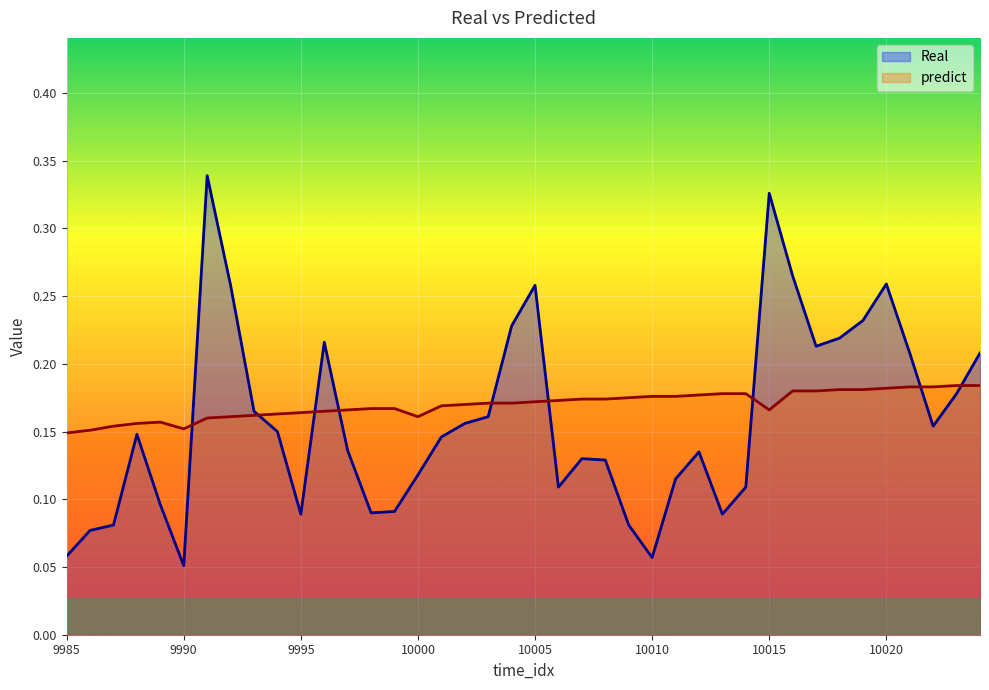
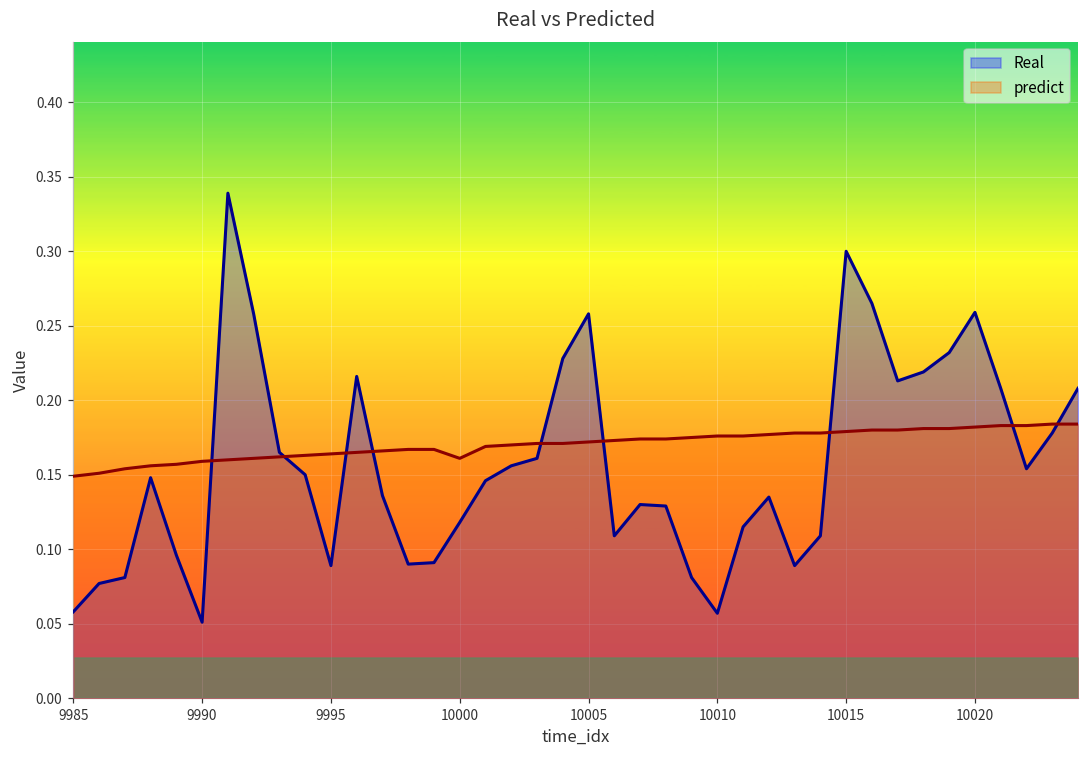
predict, 9990: 0.152 -> 0.159
Real, 10015: 0.326 -> 0.300
predict, 10015: 0.166 -> 0.179
